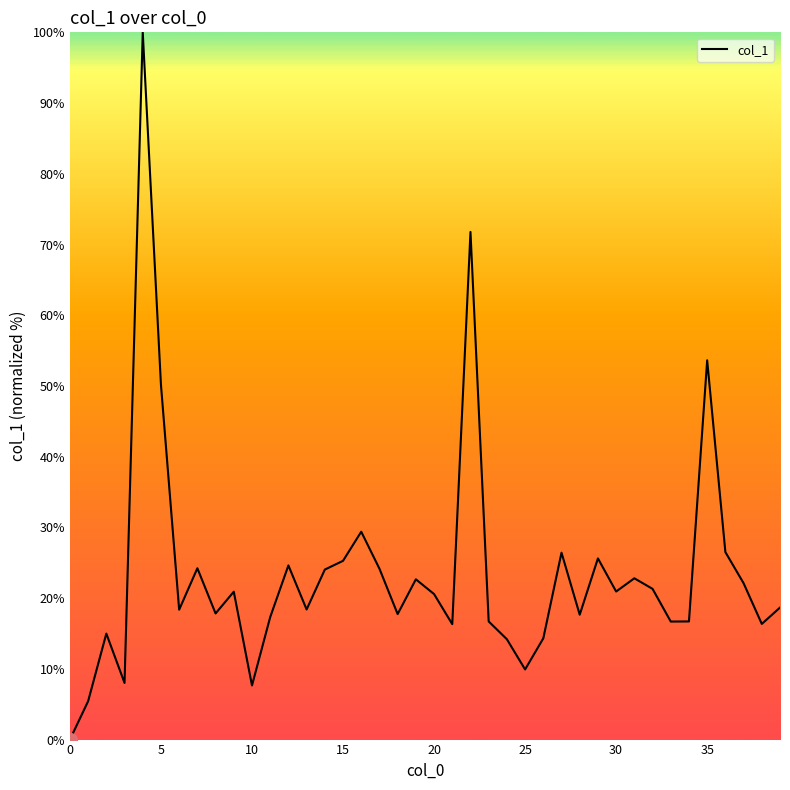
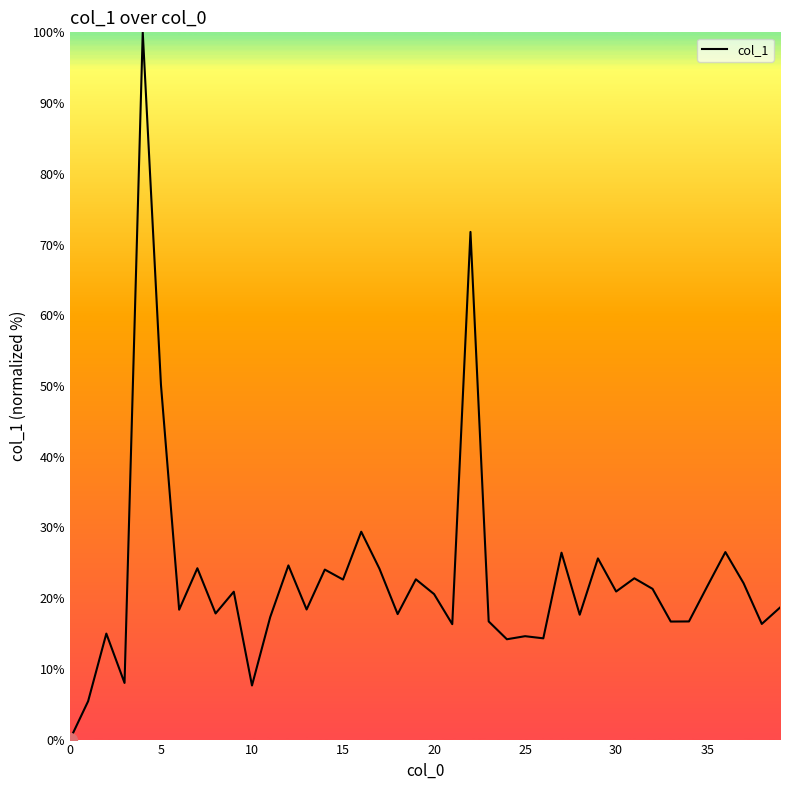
col_1, 15: 25% -> 23%
col_1, 25: 10% -> 15%
col_1, 35: 54% -> 22%
